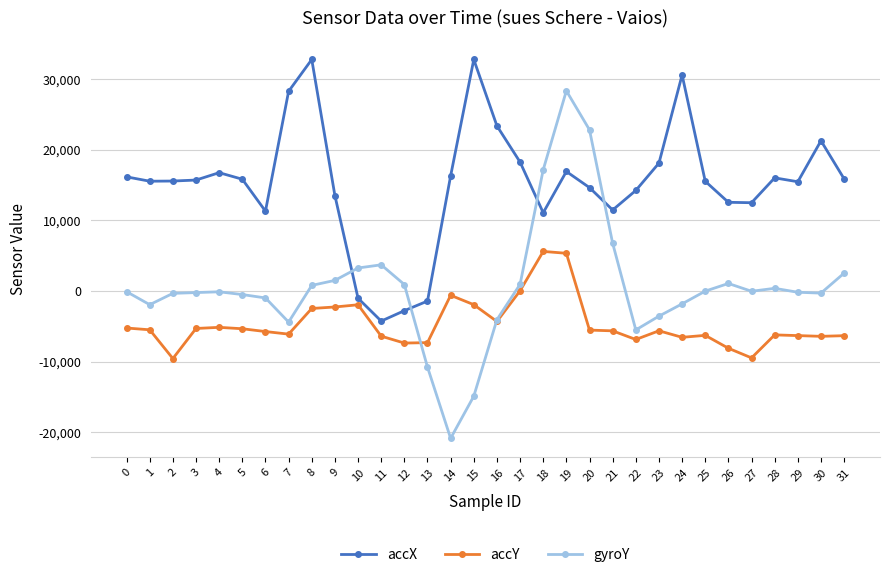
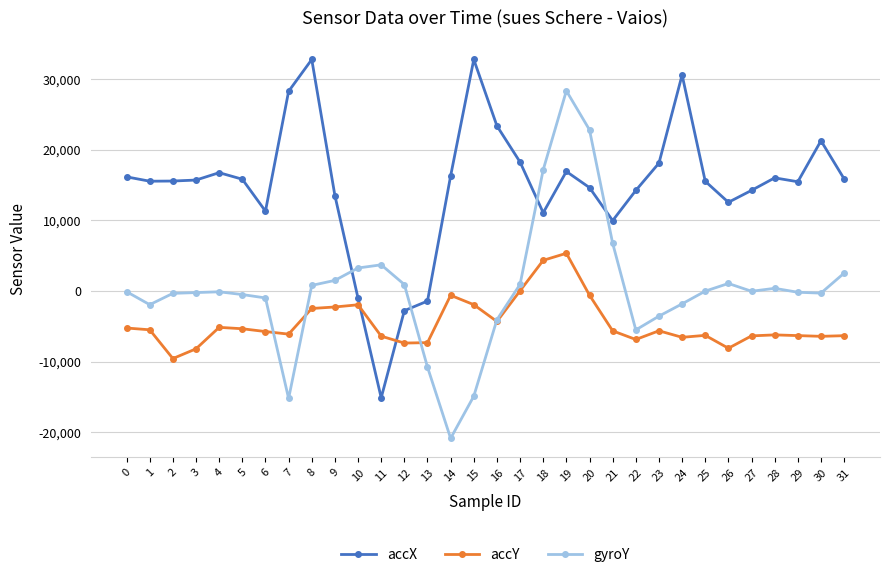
accY, 3: -5,000 -> -8,000
gyroY, 7: -4,000 -> -15,000
accX, 11: -4,000 -> -15,000
accY, 18: 6,000 -> 4,000
accY, 20: -6,000 -> -1,000
accX, 21: 11,000 -> 10,000
accX, 27: 13,000 -> 14,000
accY, 27: -9,000 -> -6,000
